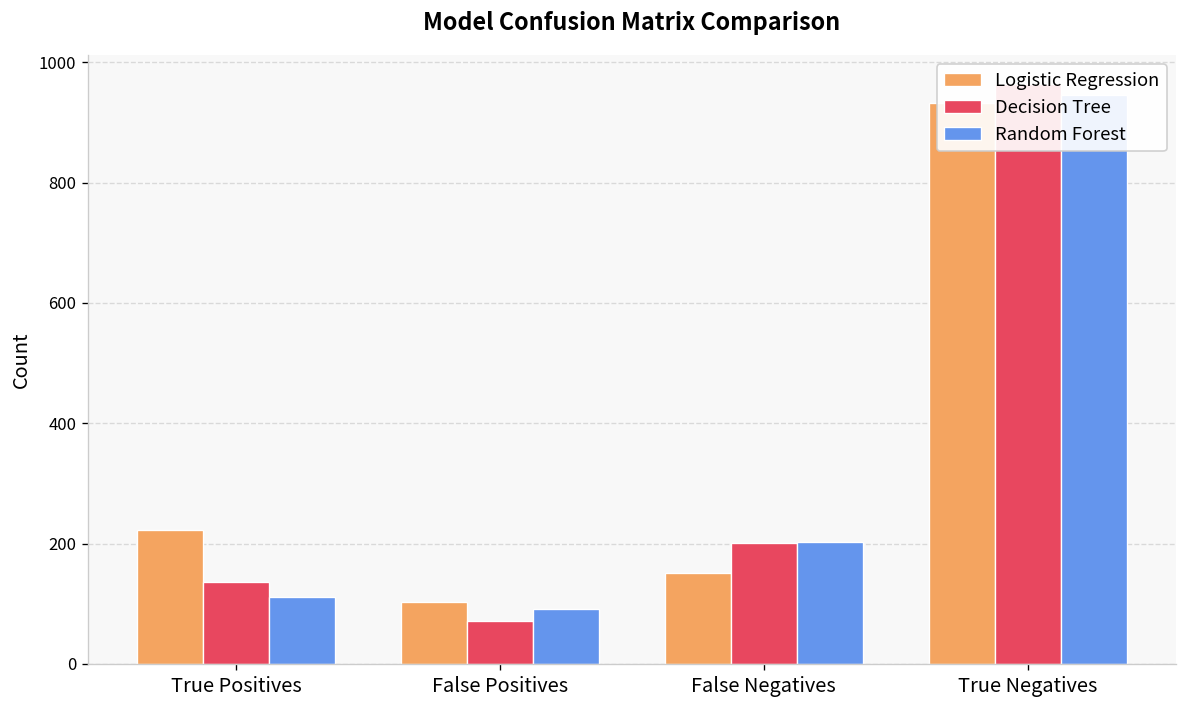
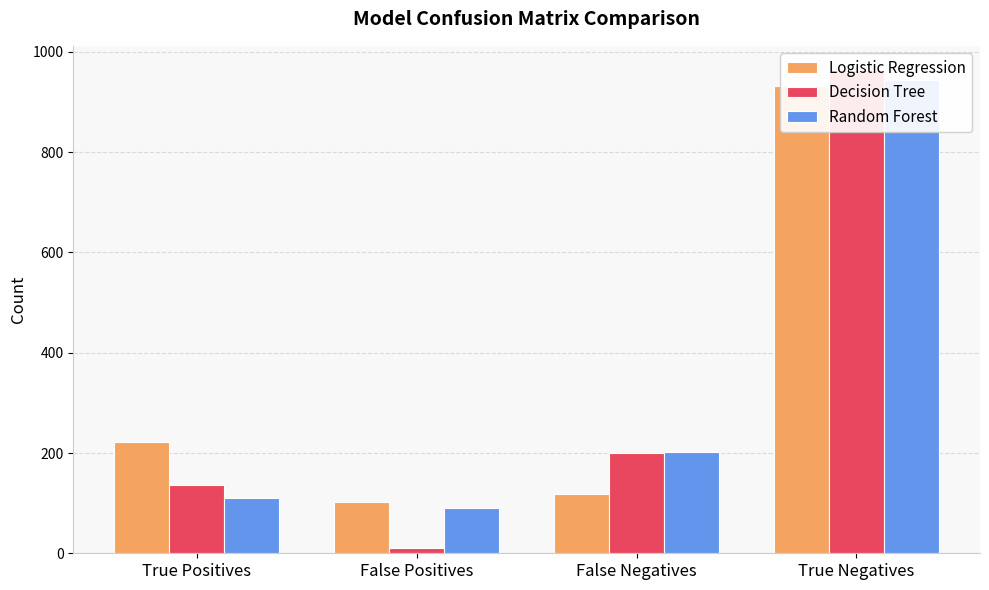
Decision Tree, False Positives: 70 -> 10
Logistic Regression, False Negatives: 150 -> 120
